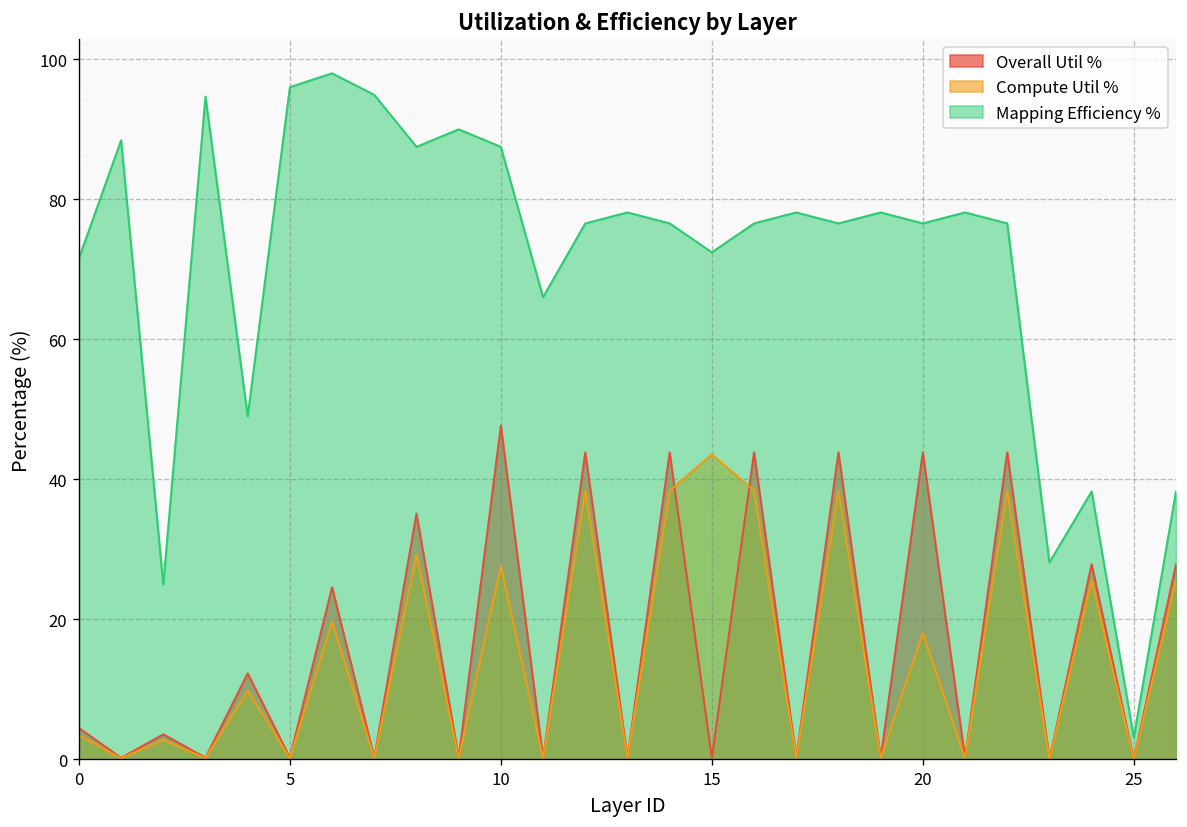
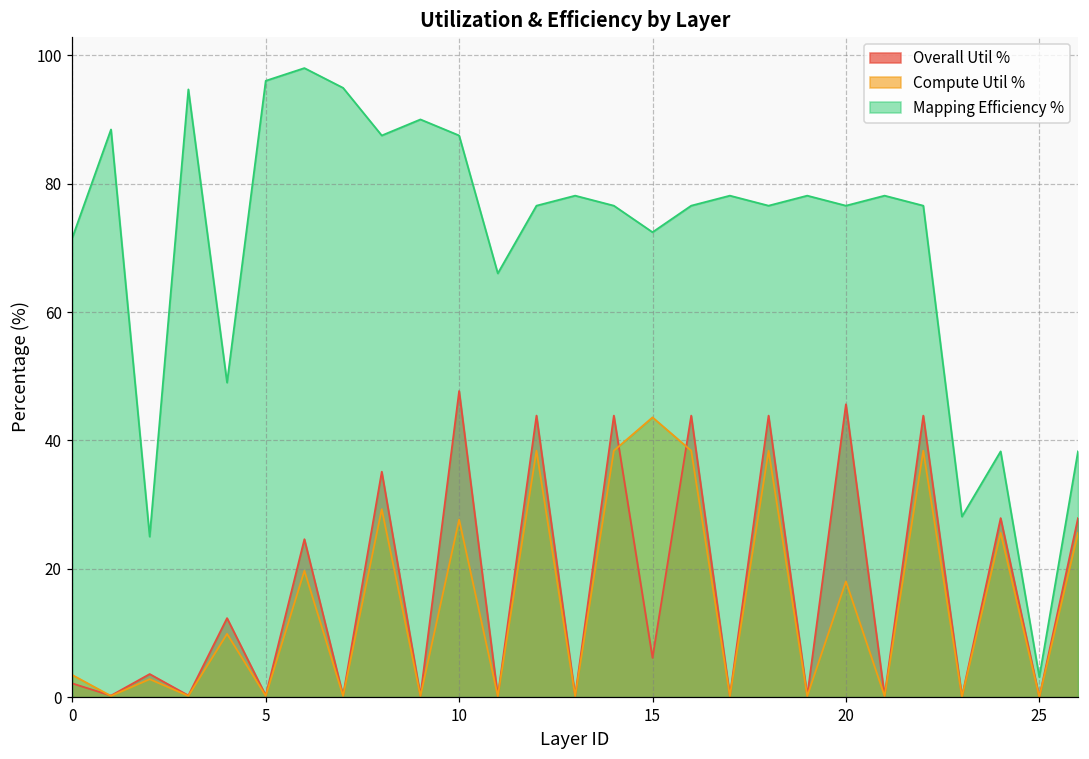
Overall Util %, 0: 4 -> 2
Overall Util %, 15: 0 -> 6
Overall Util %, 20: 44 -> 46
